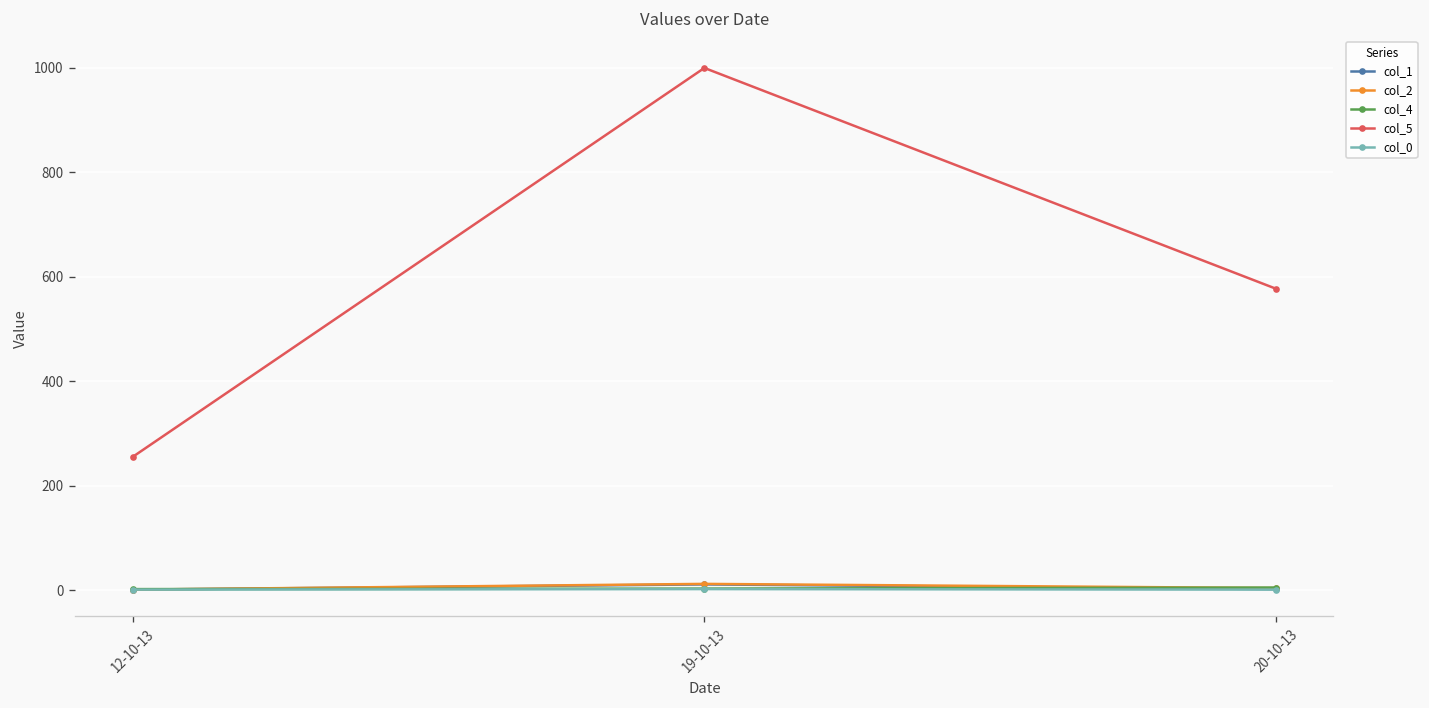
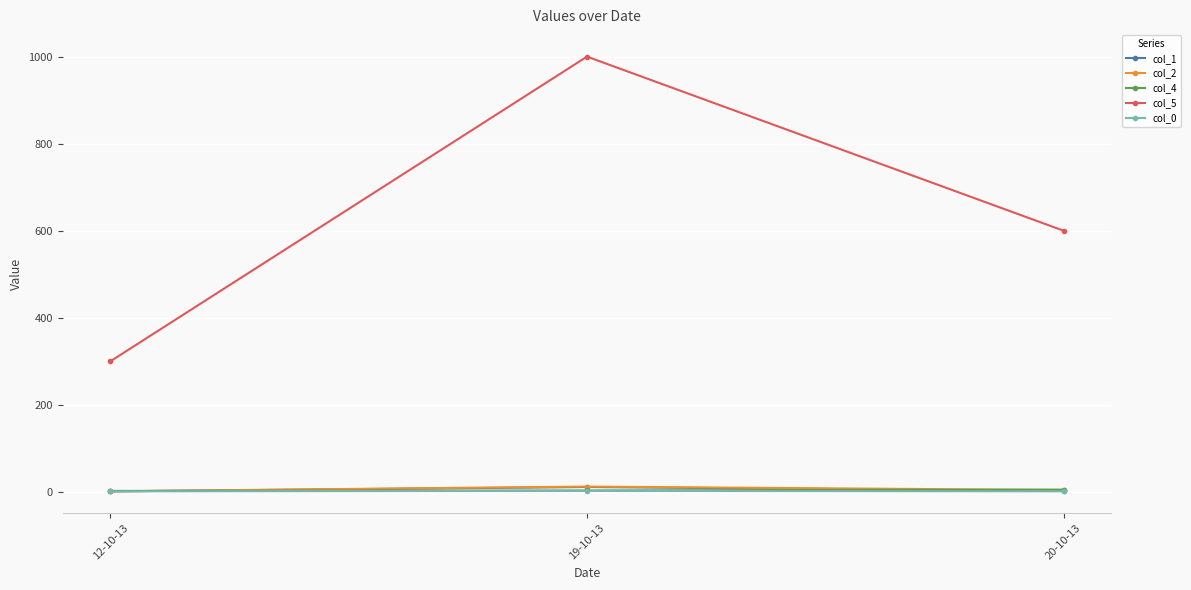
col_5, 12-10-13: 260 -> 300
col_5, 20-10-13: 580 -> 600
